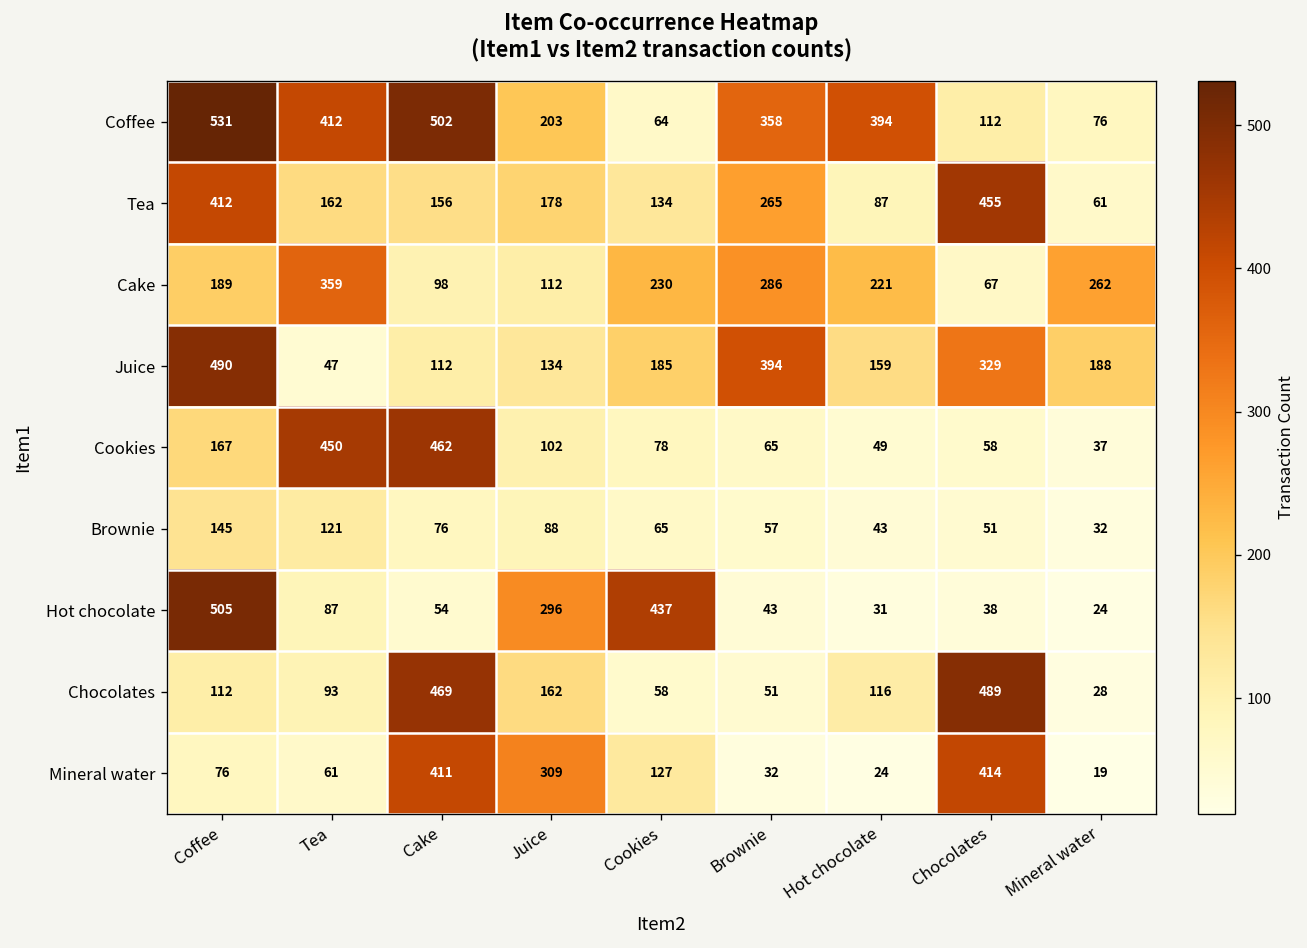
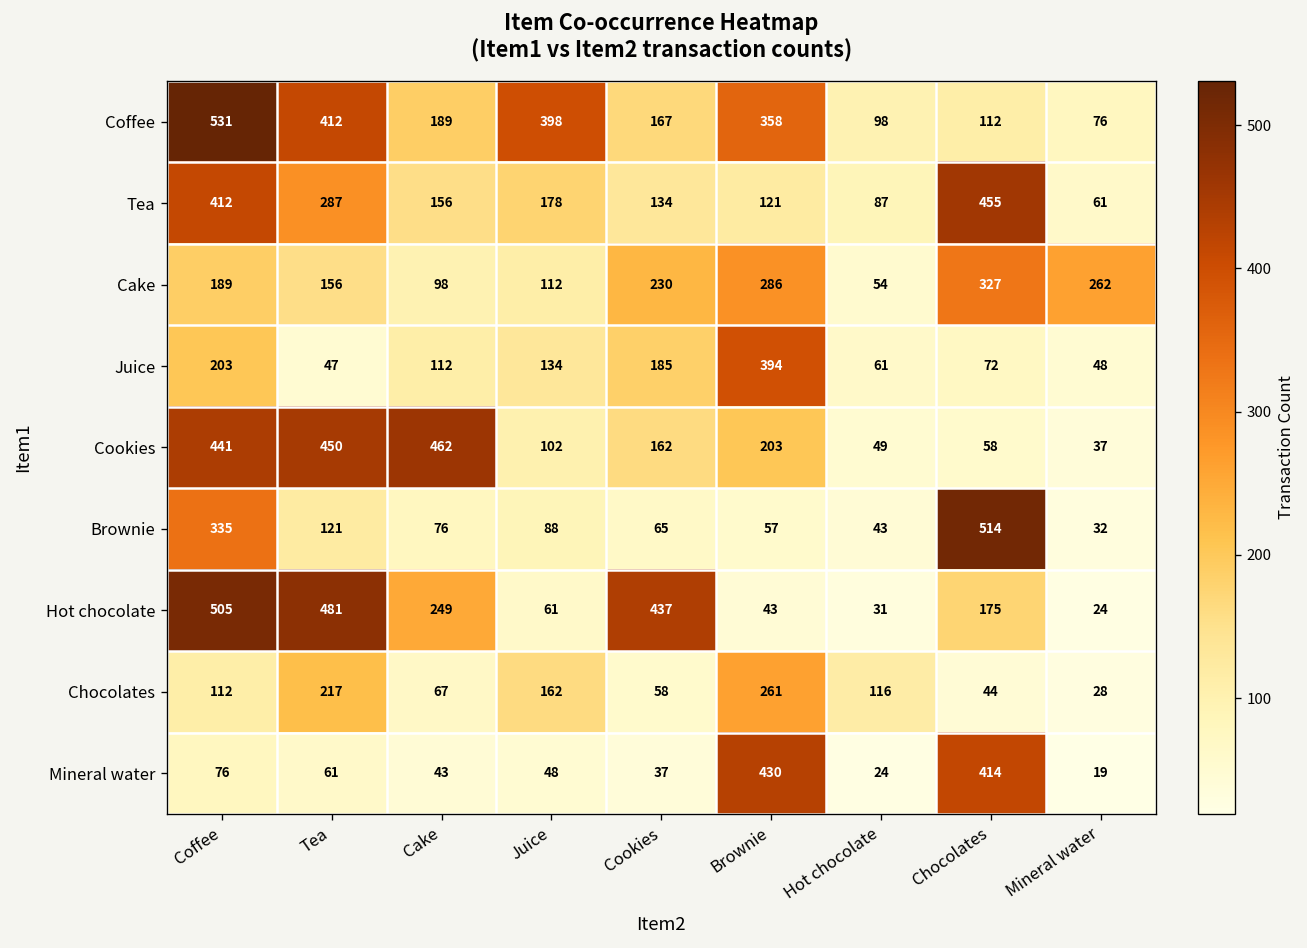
Coffee, Cake: 502 -> 189
Coffee, Juice: 203 -> 398
Coffee, Cookies: 64 -> 167
Coffee, Hot chocolate: 394 -> 98
Tea, Tea: 162 -> 287
Tea, Brownie: 265 -> 121
Cake, Tea: 359 -> 156
Cake, Hot chocolate: 221 -> 54
Cake, Chocolates: 67 -> 327
Juice, Coffee: 490 -> 203
Juice, Hot chocolate: 159 -> 61
Juice, Chocolates: 329 -> 72
Juice, Mineral water: 188 -> 48
Cookies, Coffee: 167 -> 441
Cookies, Cookies: 78 -> 162
Cookies, Brownie: 65 -> 203
Brownie, Coffee: 145 -> 335
Brownie, Chocolates: 51 -> 514
Hot chocolate, Tea: 87 -> 481
Hot chocolate, Cake: 54 -> 249
Hot chocolate, Juice: 296 -> 61
Hot chocolate, Chocolates: 38 -> 175
Chocolates, Tea: 93 -> 217
Chocolates, Cake: 469 -> 67
Chocolates, Brownie: 51 -> 261
Chocolates, Chocolates: 489 -> 44
Mineral water, Cake: 411 -> 43
Mineral water, Juice: 309 -> 48
Mineral water, Cookies: 127 -> 37
Mineral water, Brownie: 32 -> 430
